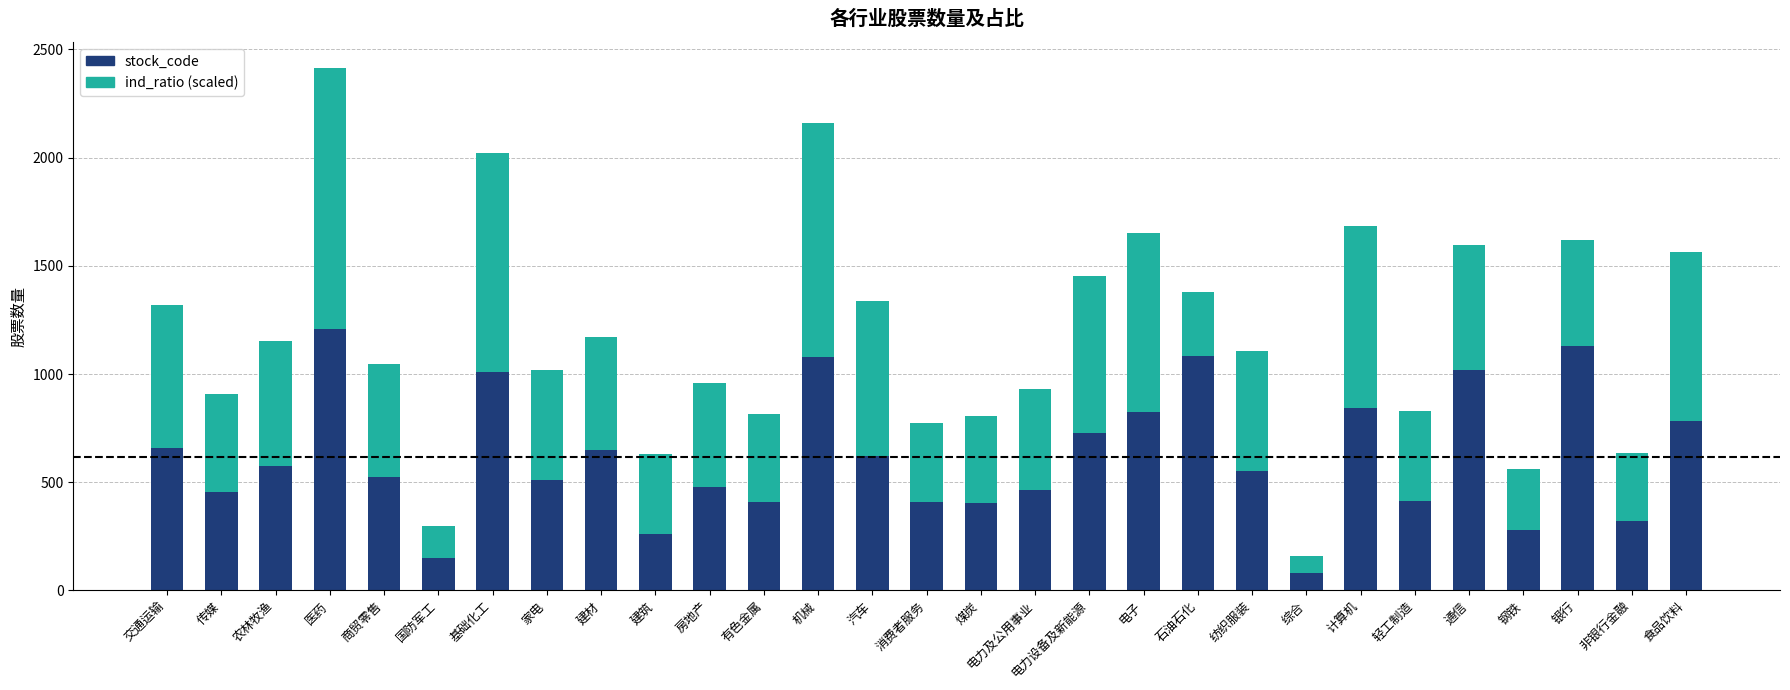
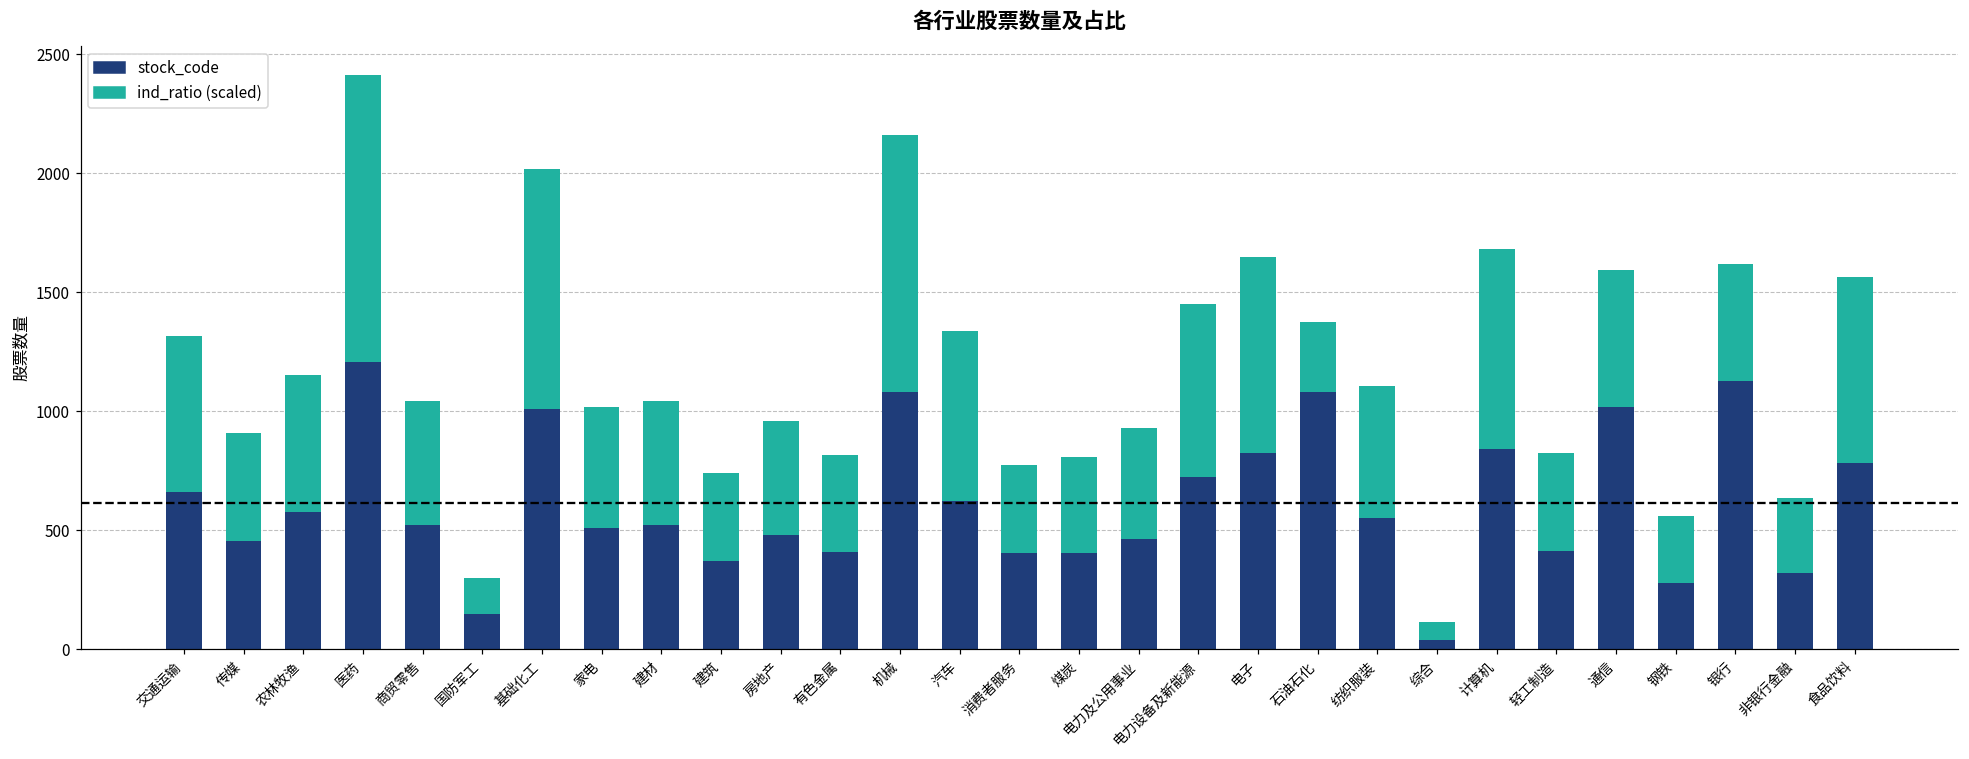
stock_code, 建材: 650 -> 520
stock_code, 建筑: 260 -> 370
stock_code, 综合: 80 -> 40
